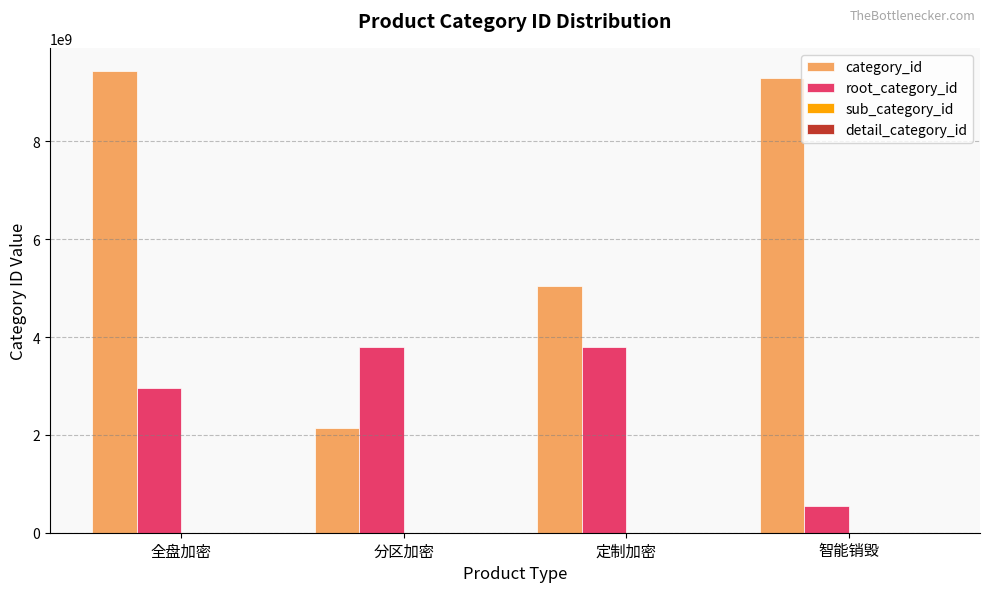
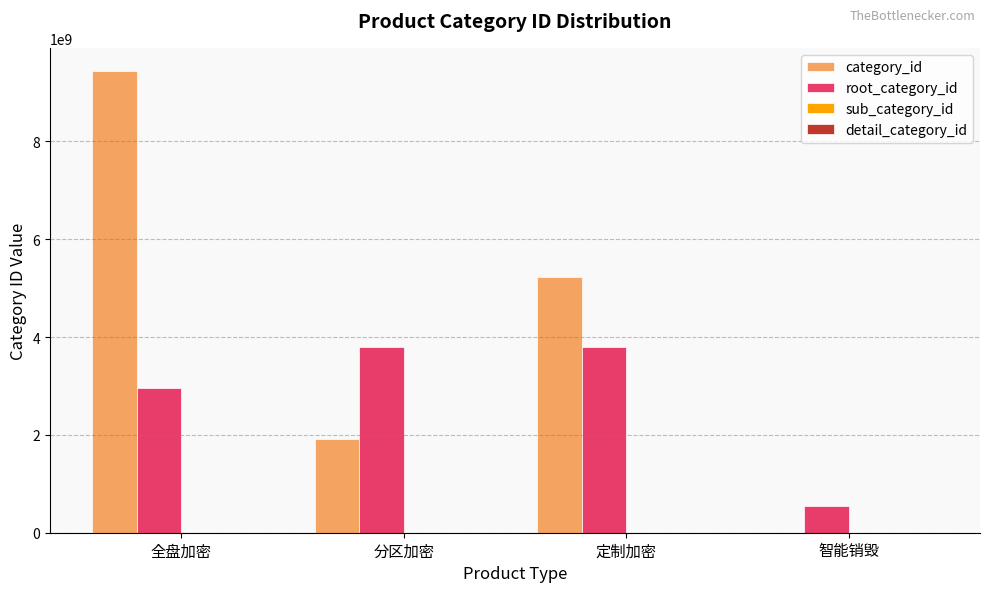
category_id, 分区加密: 2100000000 -> 1900000000
category_id, 定制加密: 5000000000 -> 5200000000
category_id, 智能销毁: 9300000000 -> 0
